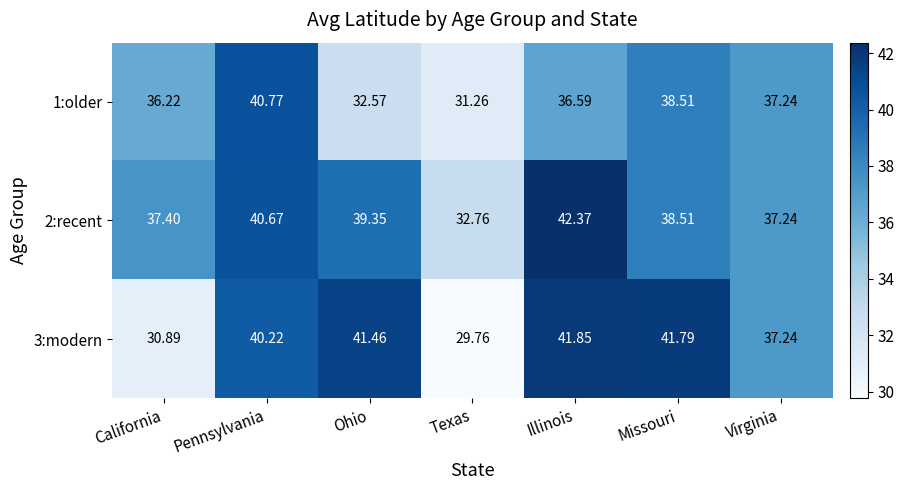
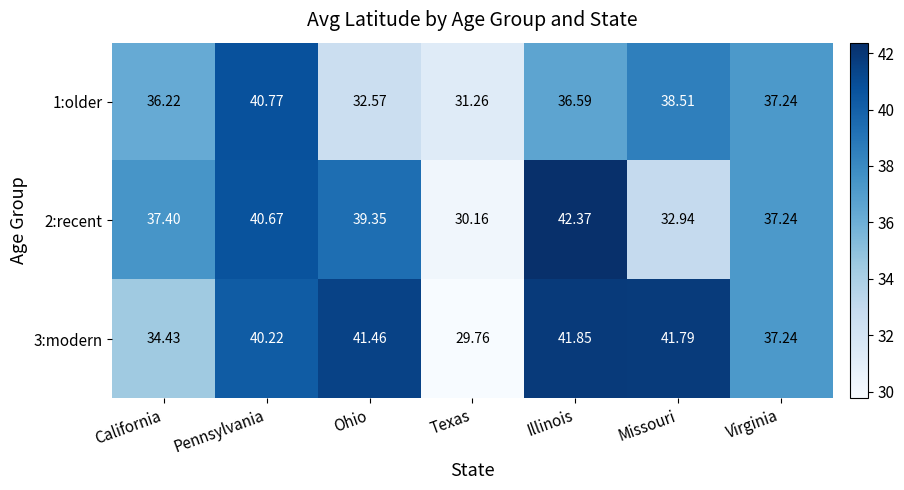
2:recent, Texas: 32.76 -> 30.16
2:recent, Missouri: 38.51 -> 32.94
3:modern, California: 30.89 -> 34.43
